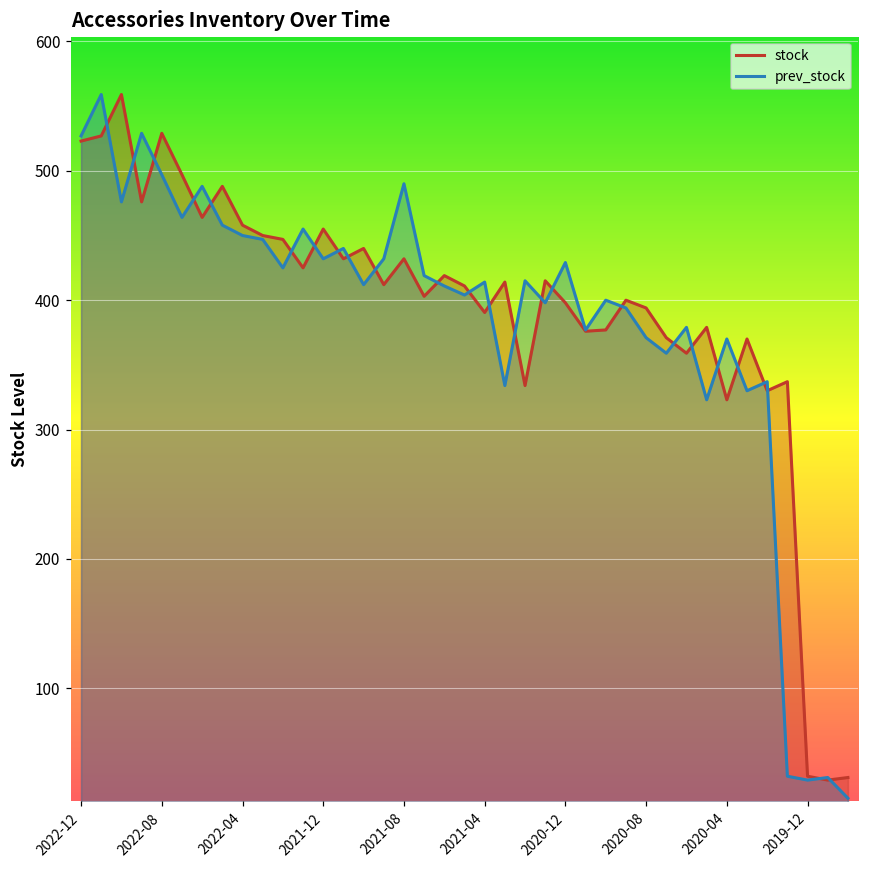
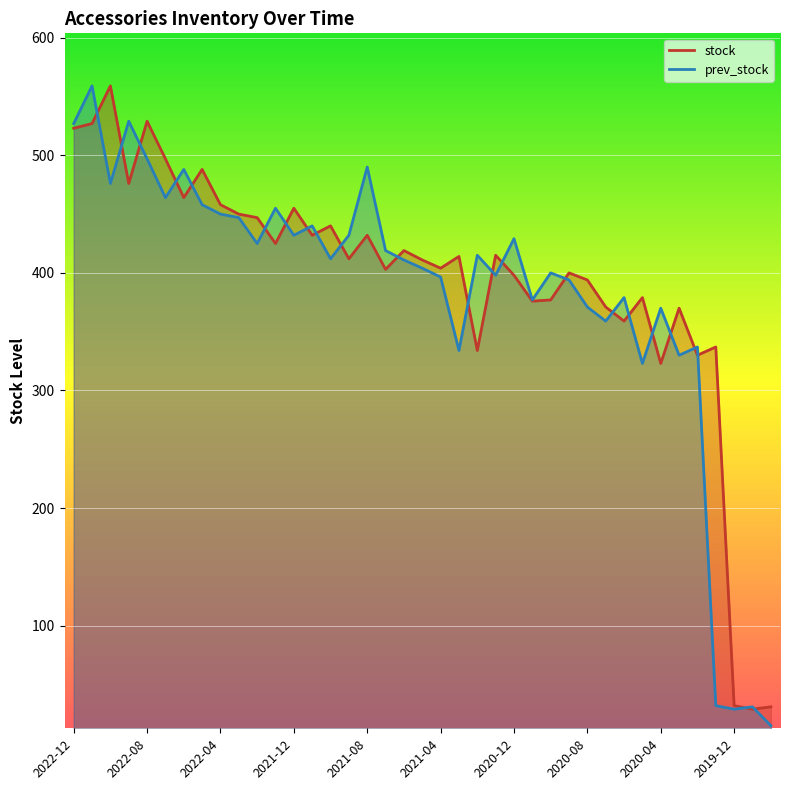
stock, 2021-04: 391 -> 404
prev_stock, 2021-04: 414 -> 397
